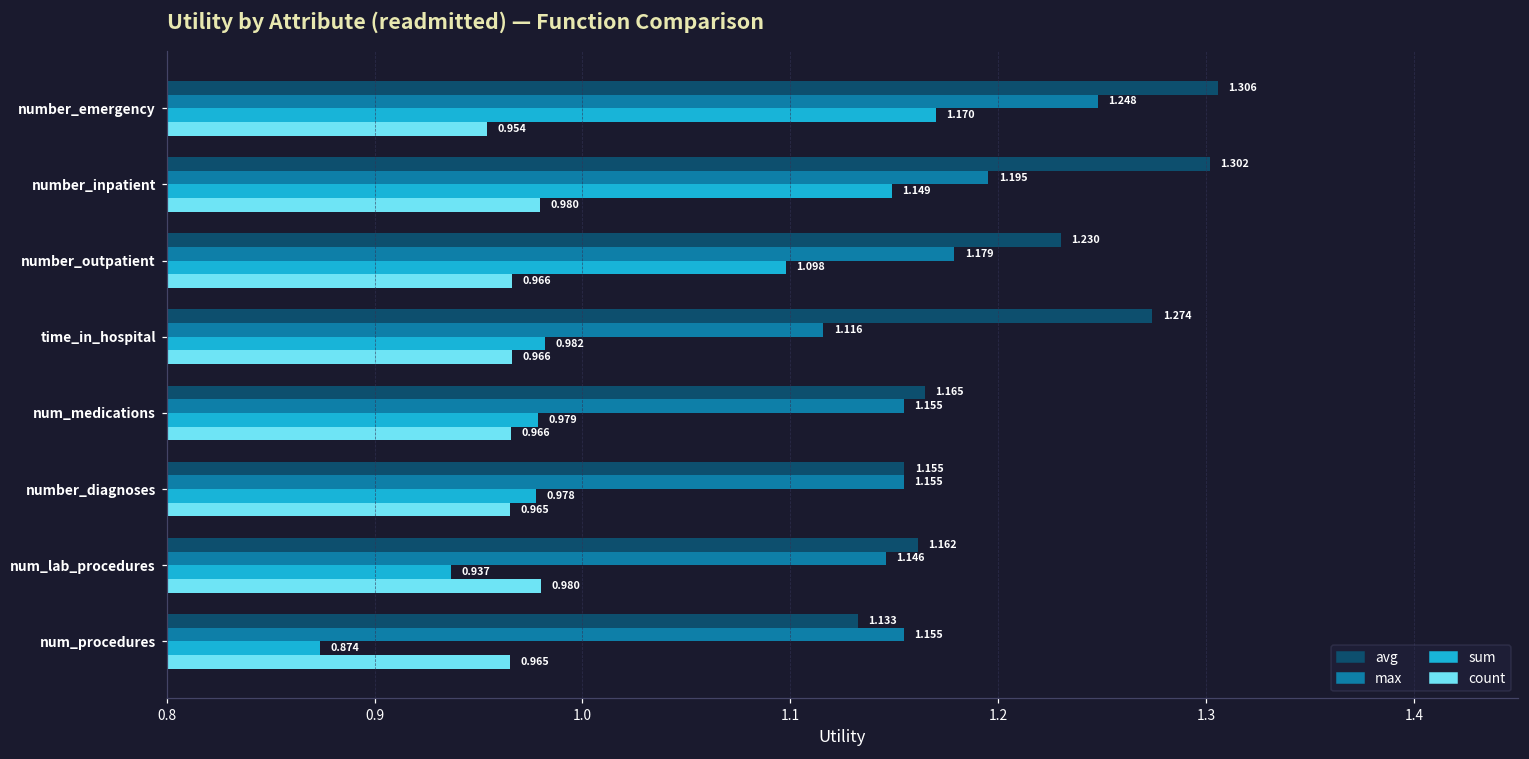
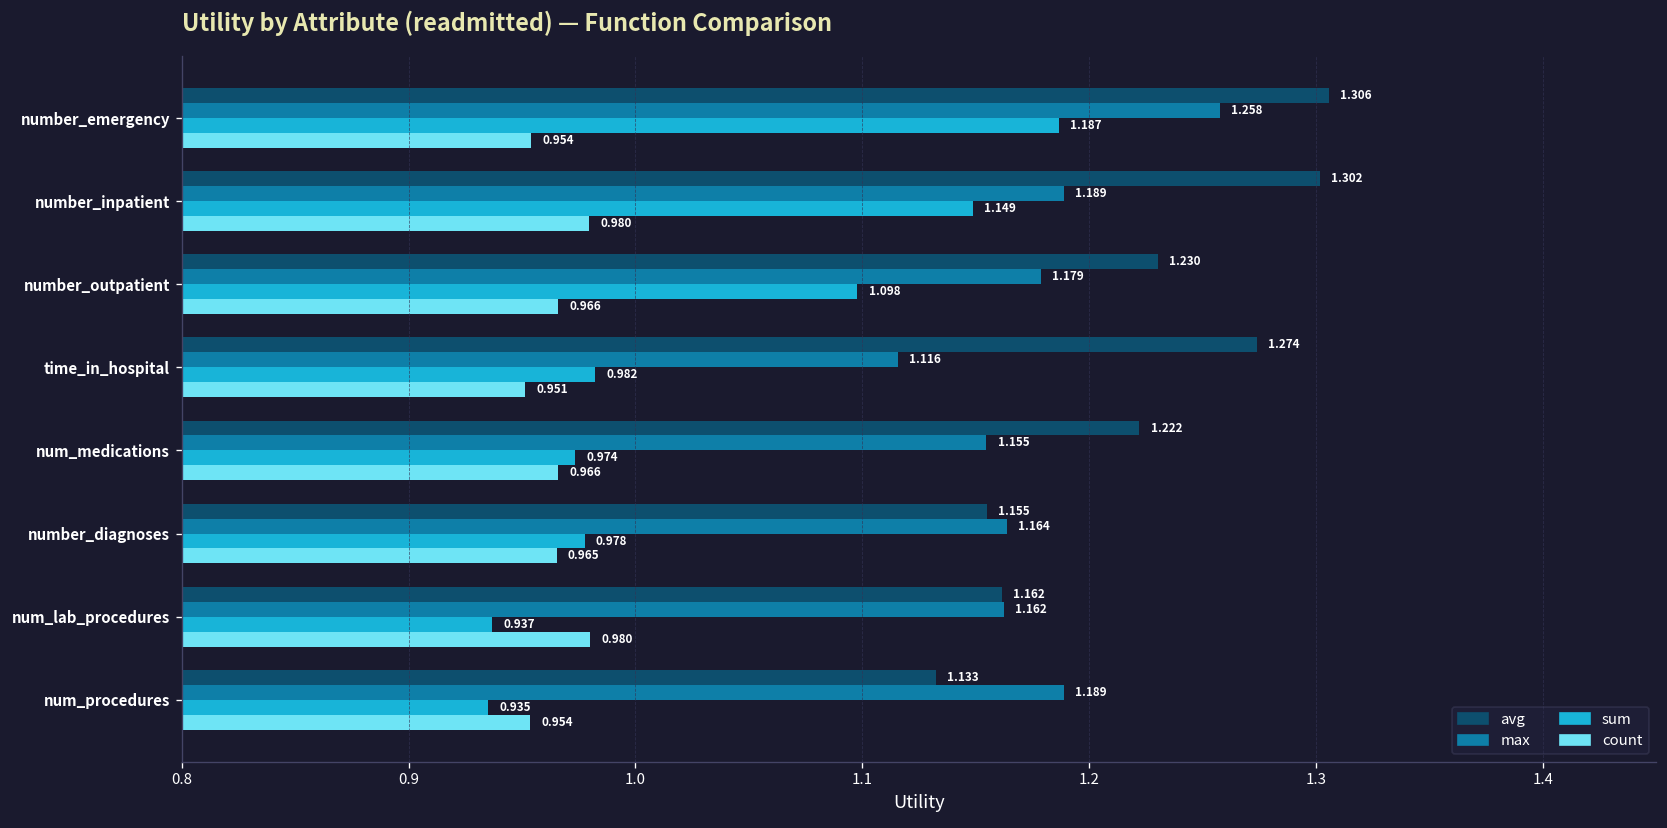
max, number_emergency: 1.248 -> 1.258
sum, number_emergency: 1.170 -> 1.187
max, number_inpatient: 1.195 -> 1.189
count, time_in_hospital: 0.966 -> 0.951
avg, num_medications: 1.165 -> 1.222
sum, num_medications: 0.979 -> 0.974
max, number_diagnoses: 1.155 -> 1.164
max, num_lab_procedures: 1.146 -> 1.162
max, num_procedures: 1.155 -> 1.189
sum, num_procedures: 0.874 -> 0.935
count, num_procedures: 0.965 -> 0.954
